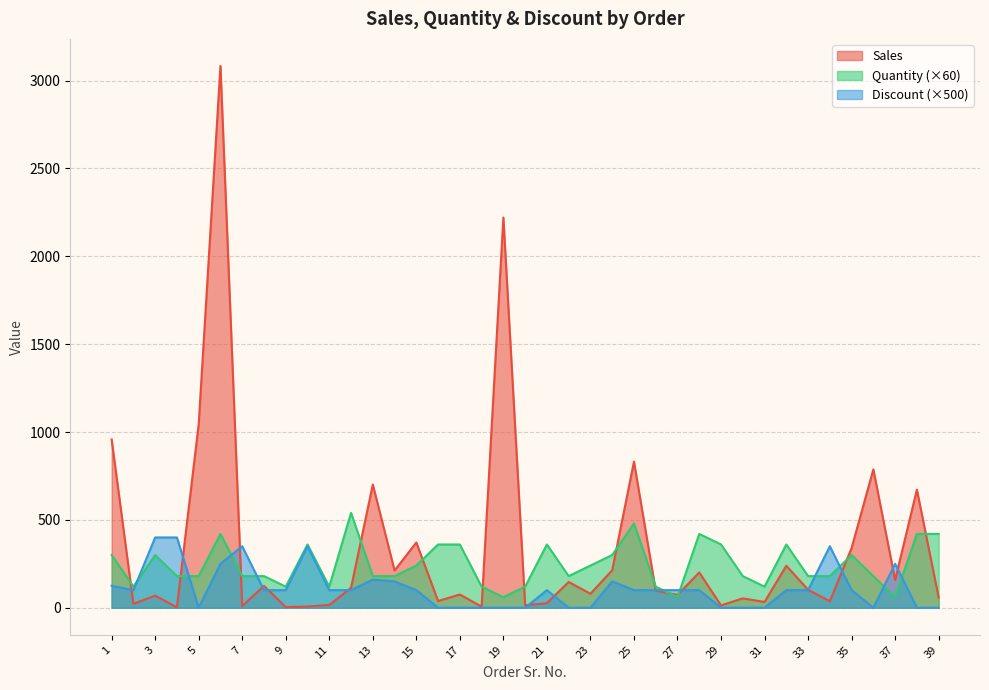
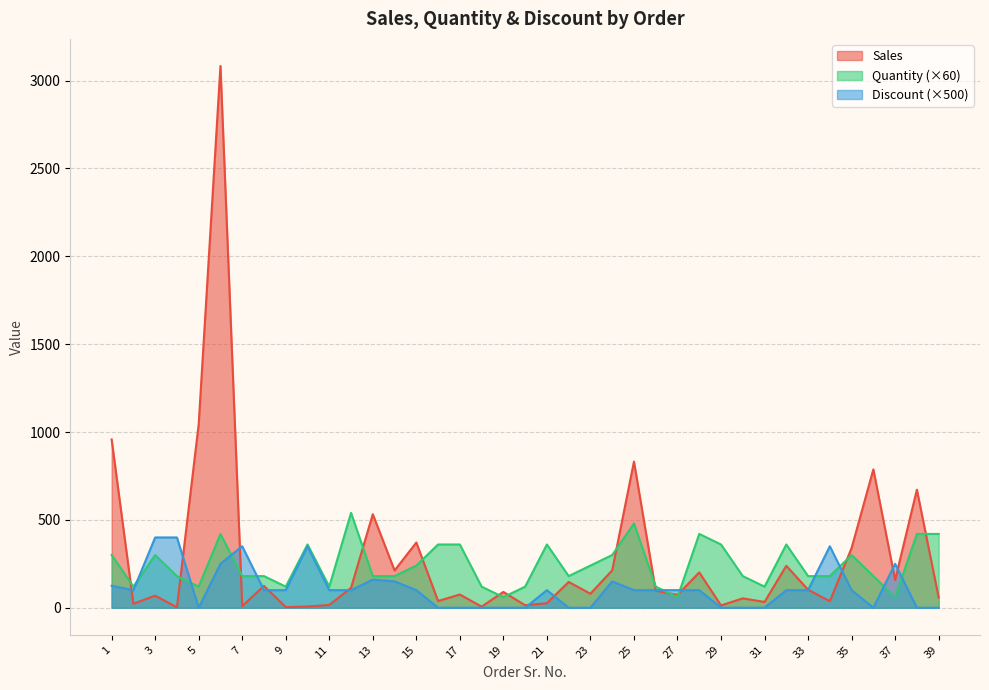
Quantity (×60), 5: 180 -> 120
Sales, 13: 700 -> 530
Sales, 19: 2220 -> 90
